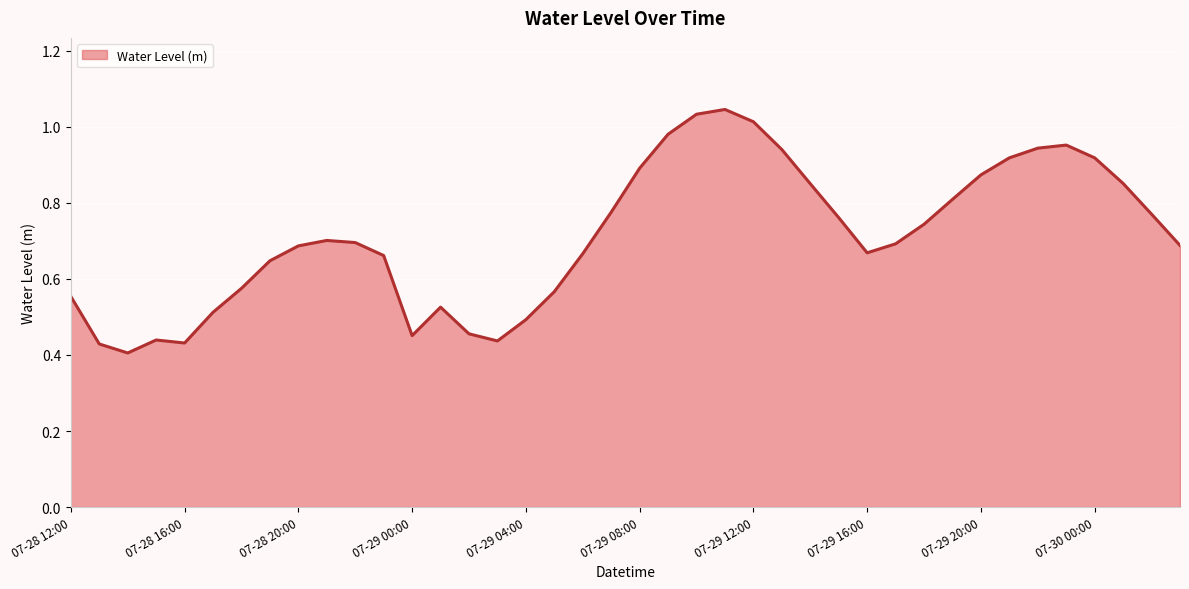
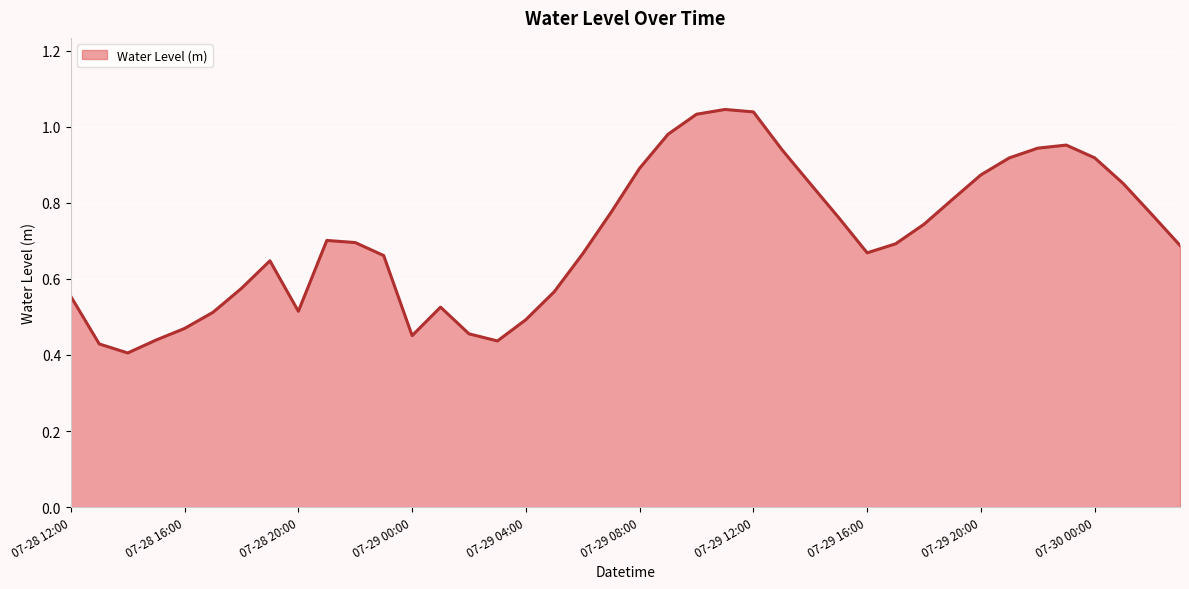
07-28 16:00: 0.43 -> 0.47
07-28 20:00: 0.69 -> 0.51
07-29 12:00: 1.01 -> 1.04
